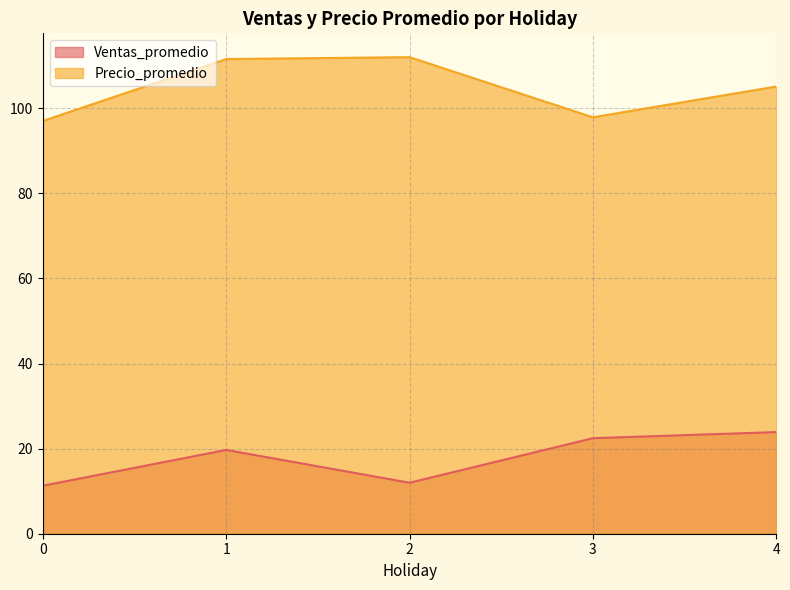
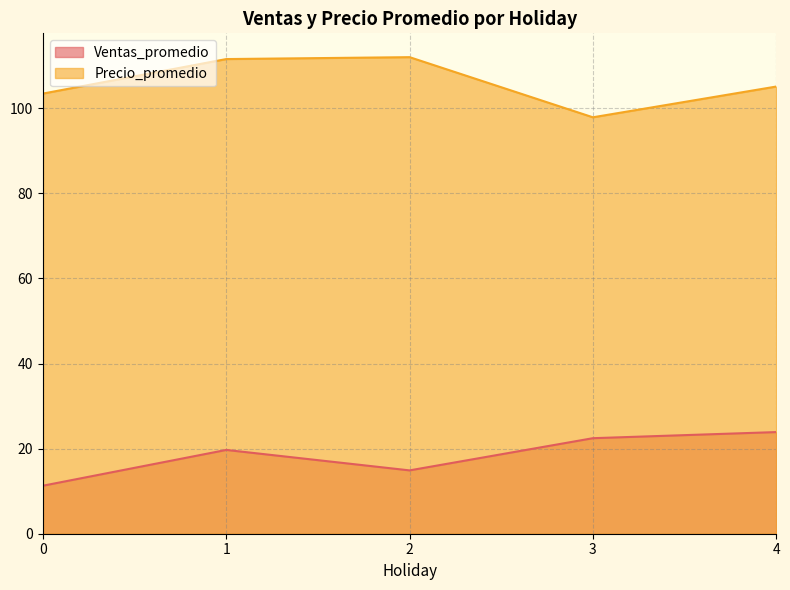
Precio_promedio, 0: 97 -> 103
Ventas_promedio, 2: 12 -> 15
